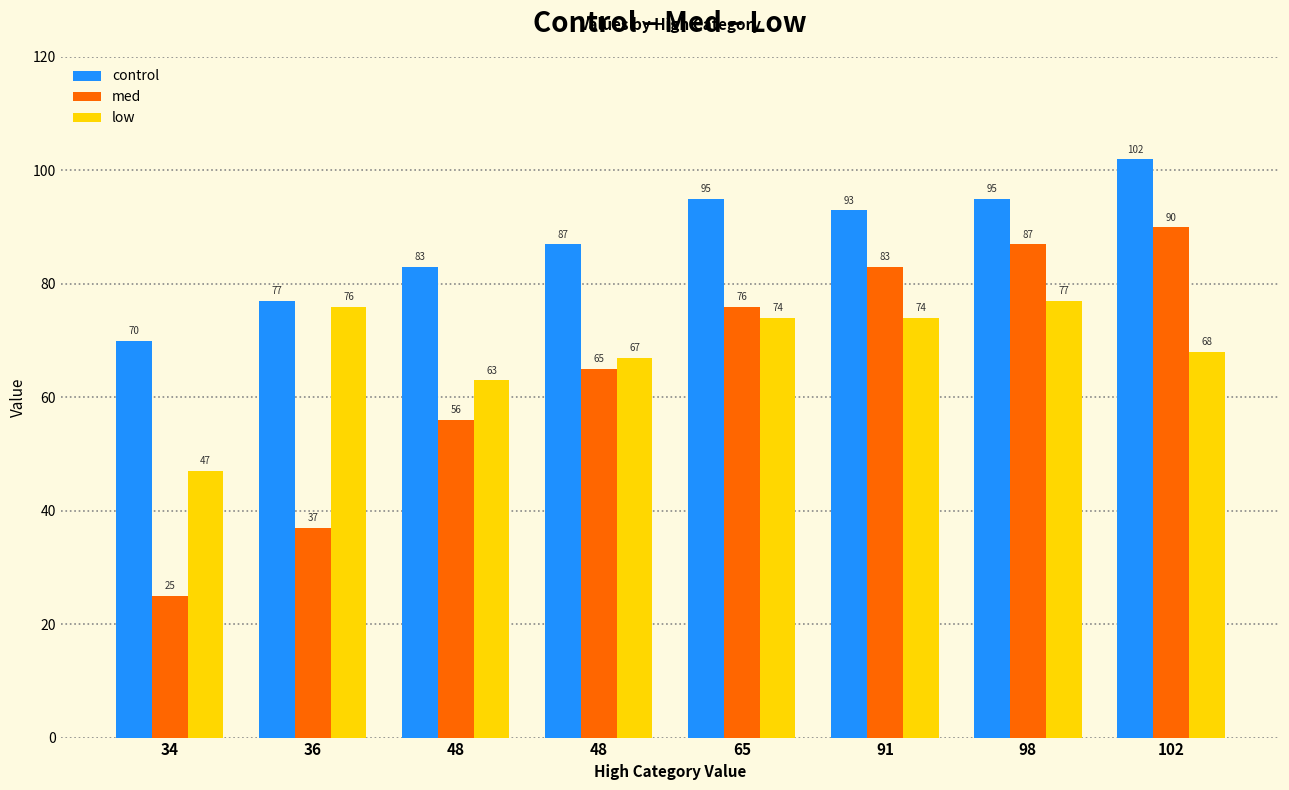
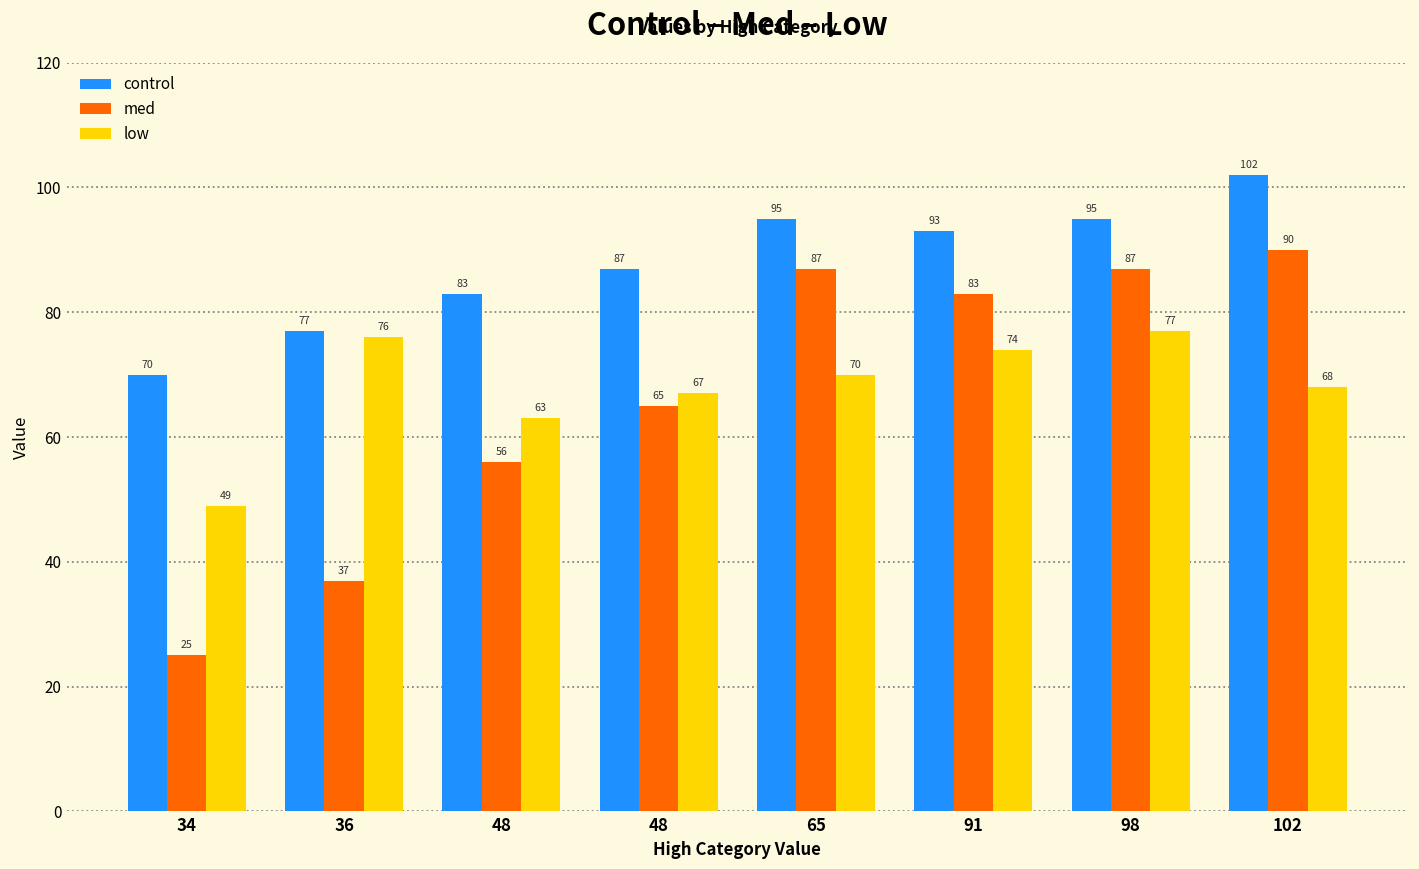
low, 34: 47 -> 49
med, 65: 76 -> 87
low, 65: 74 -> 70
